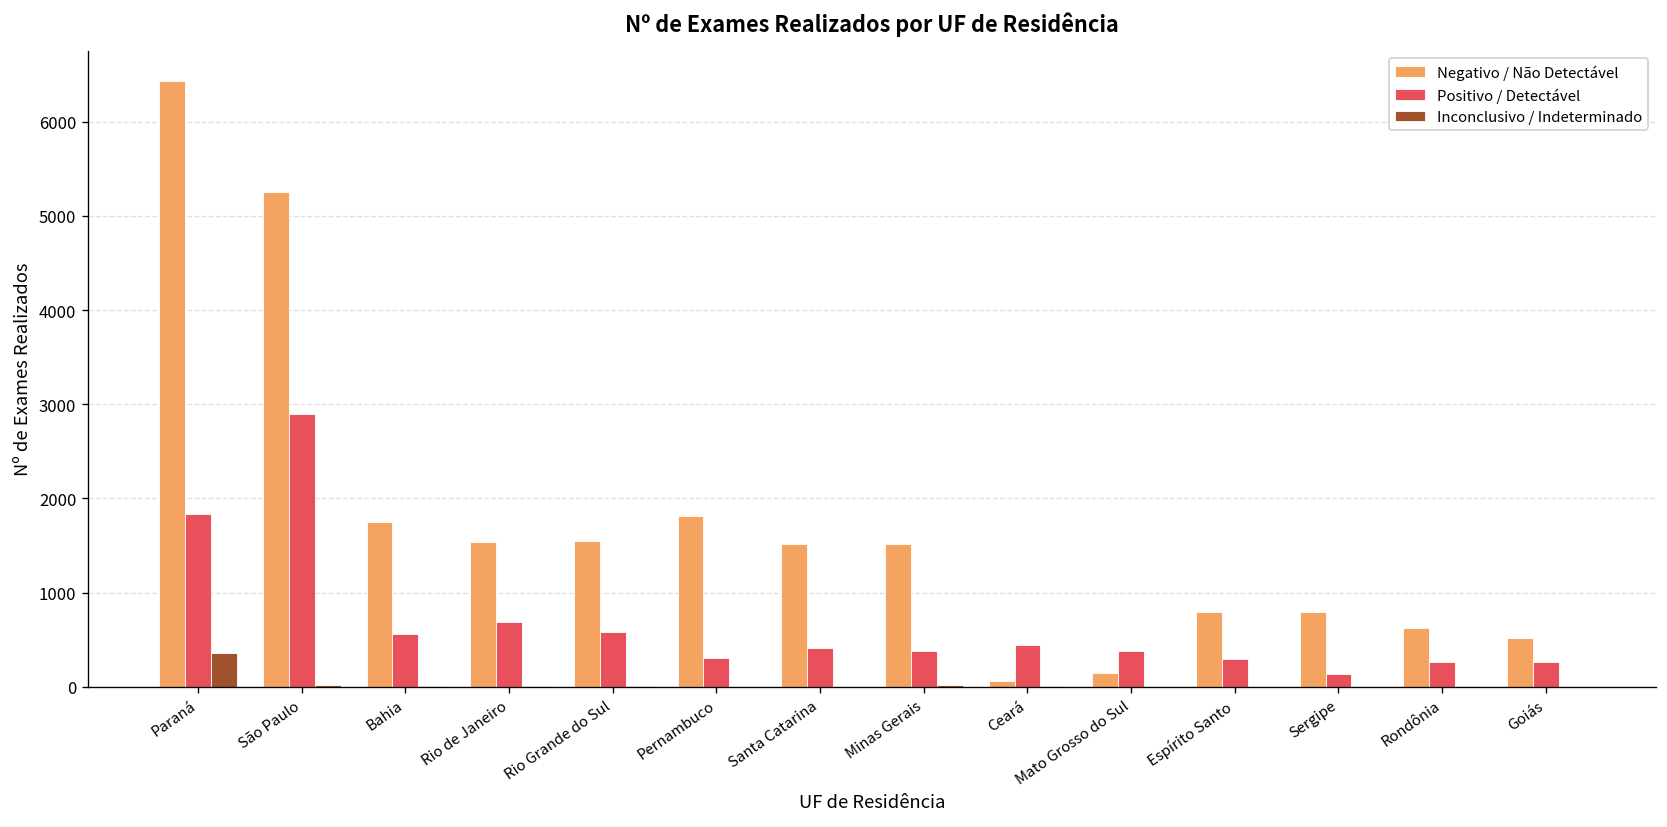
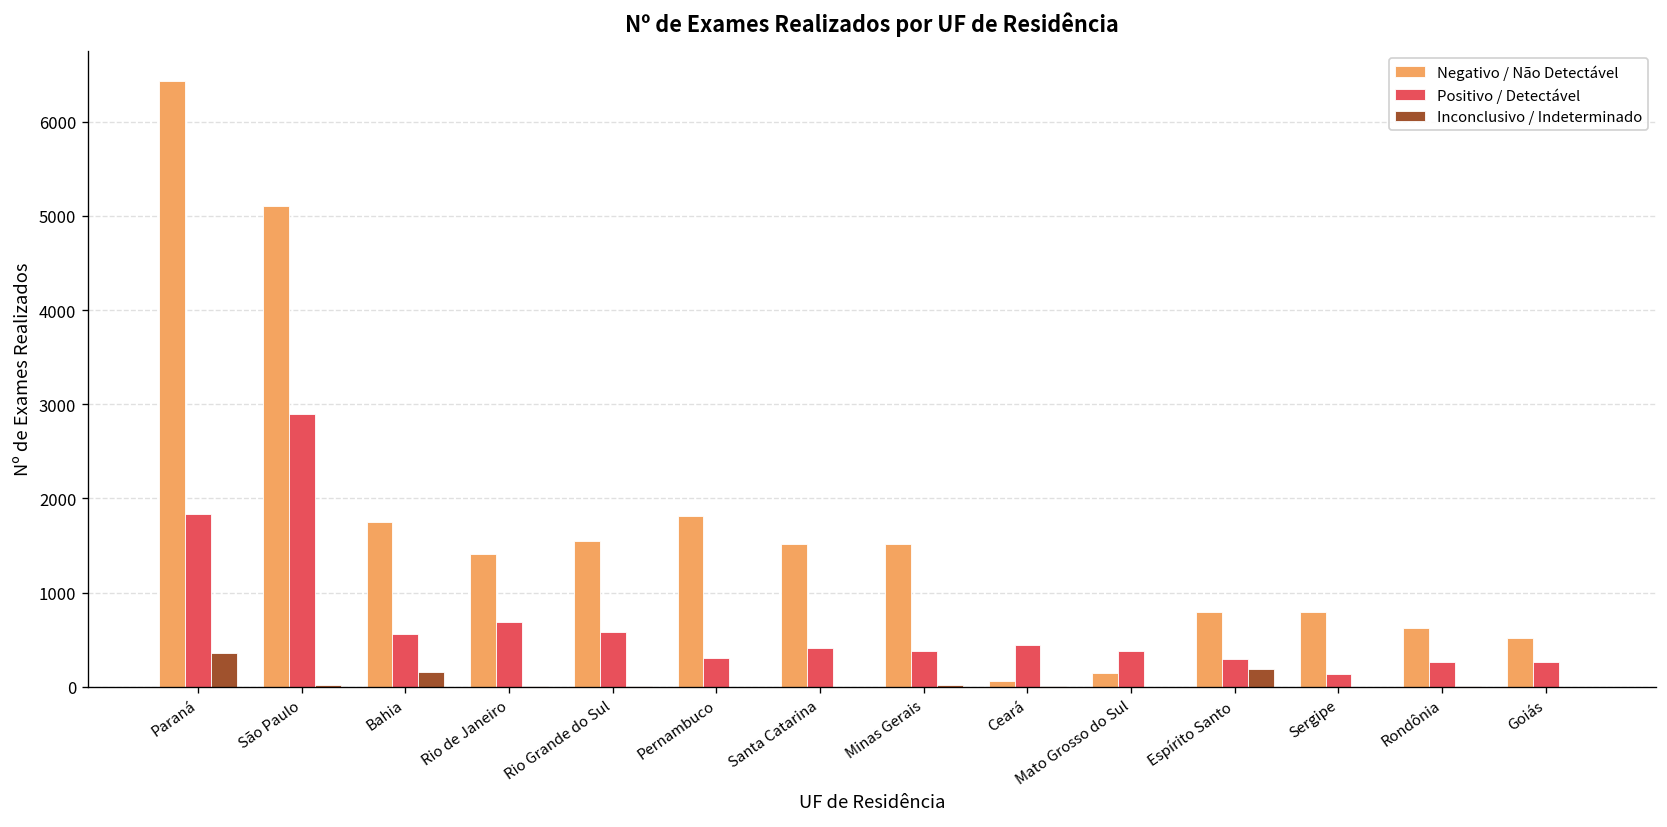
Negativo / Não Detectável, São Paulo: 5300 -> 5100
Inconclusivo / Indeterminado, Bahia: 0 -> 200
Negativo / Não Detectável, Rio de Janeiro: 1500 -> 1400
Inconclusivo / Indeterminado, Espírito Santo: 0 -> 200
